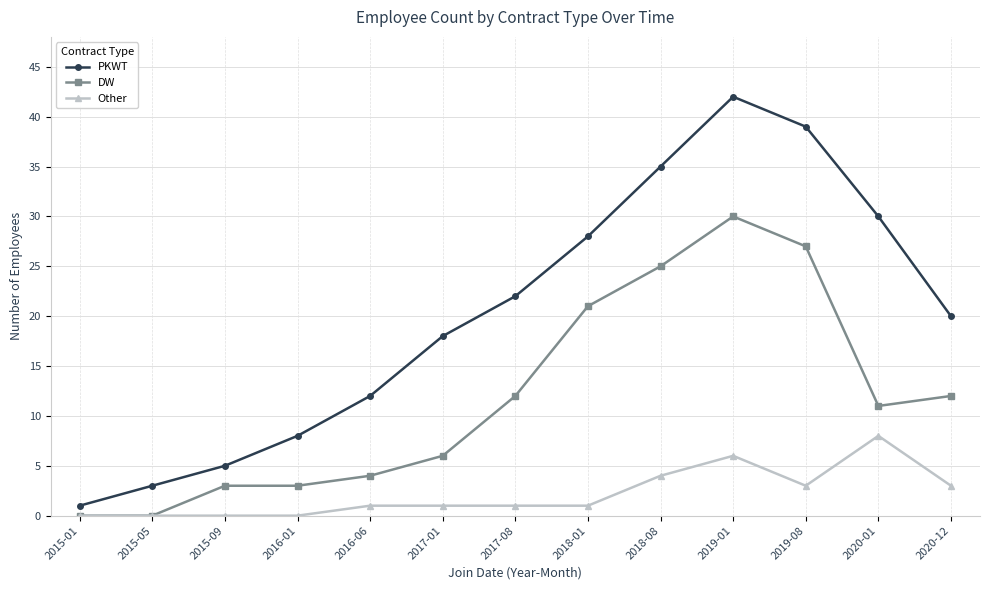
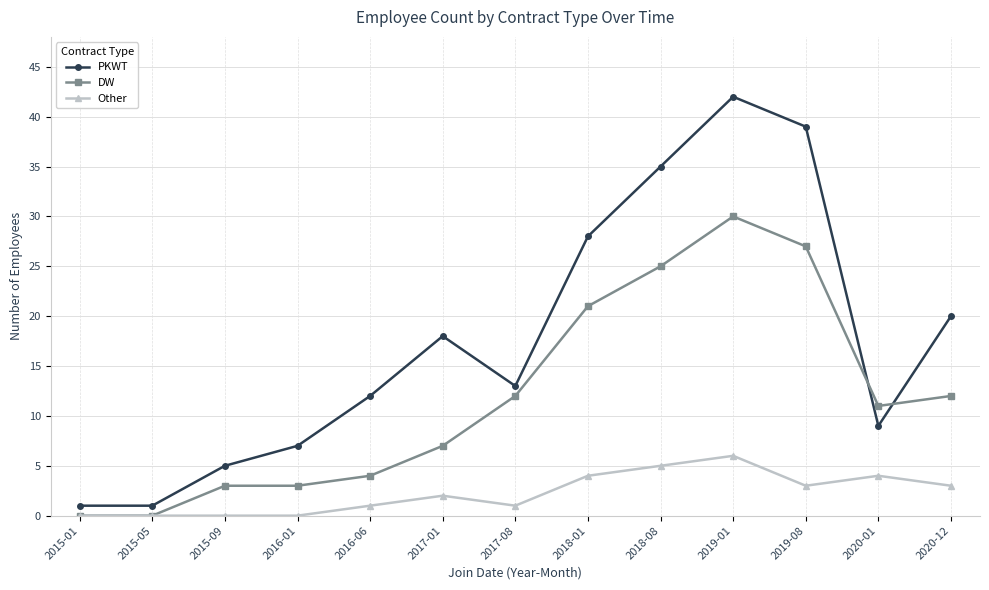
PKWT, 2015-05: 3 -> 1
PKWT, 2016-01: 8 -> 7
DW, 2017-01: 6 -> 7
Other, 2017-01: 1 -> 2
PKWT, 2017-08: 22 -> 13
Other, 2018-01: 1 -> 4
Other, 2018-08: 4 -> 5
PKWT, 2020-01: 30 -> 9
Other, 2020-01: 8 -> 4
